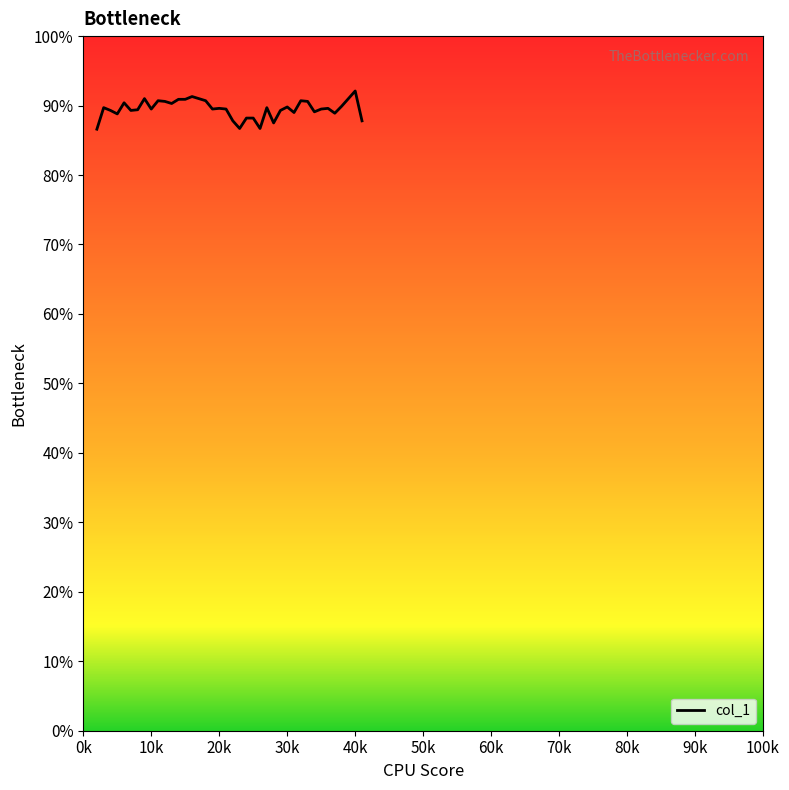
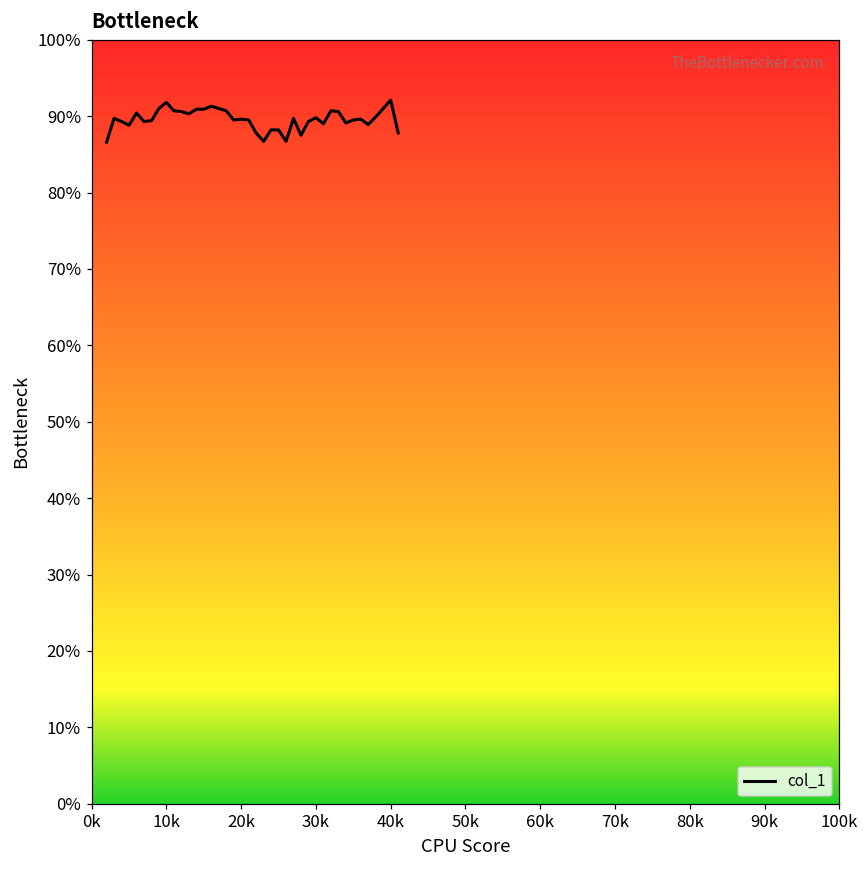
10k: 90% -> 92%
